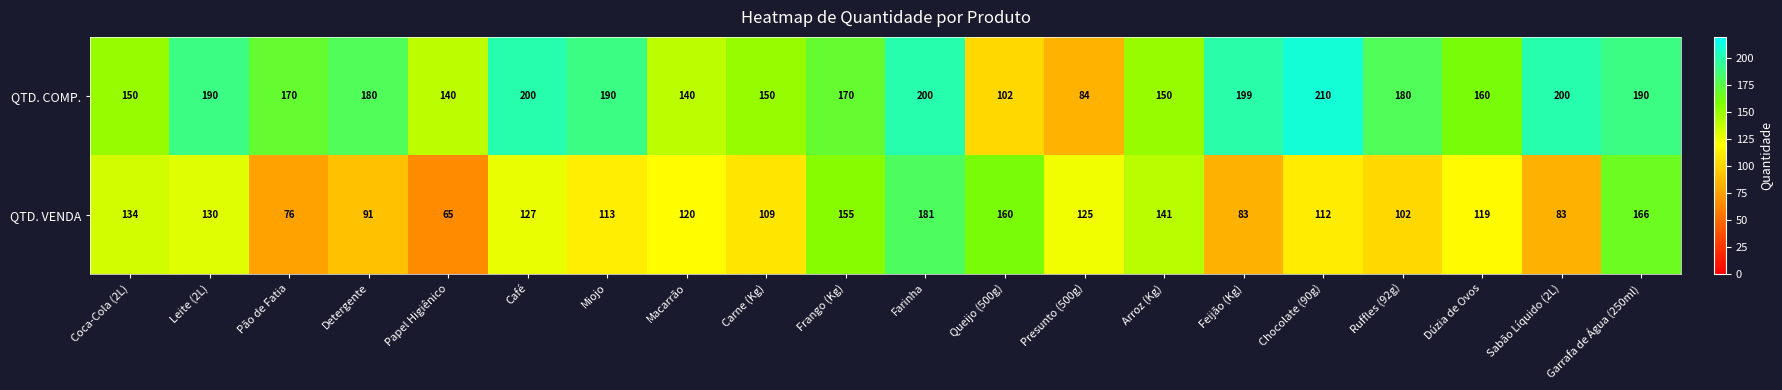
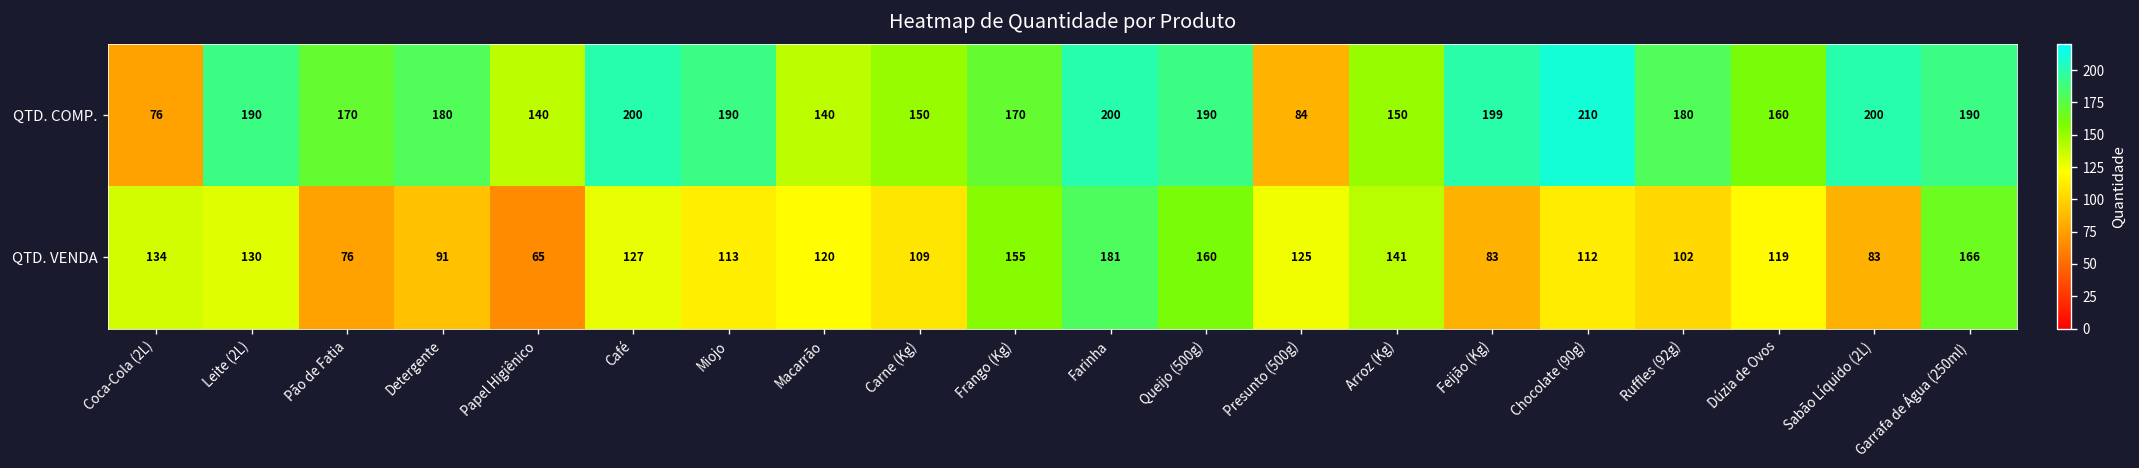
QTD. COMP., Coca-Cola (2L): 150 -> 76
QTD. COMP., Queijo (500g): 102 -> 190
